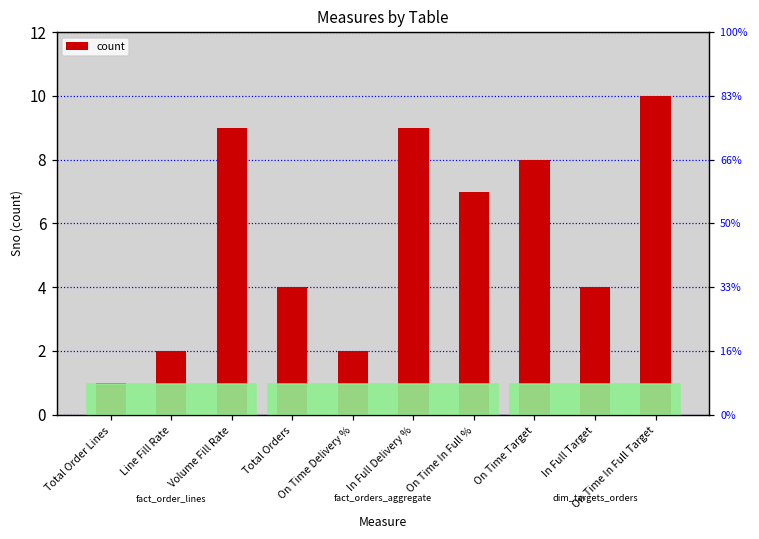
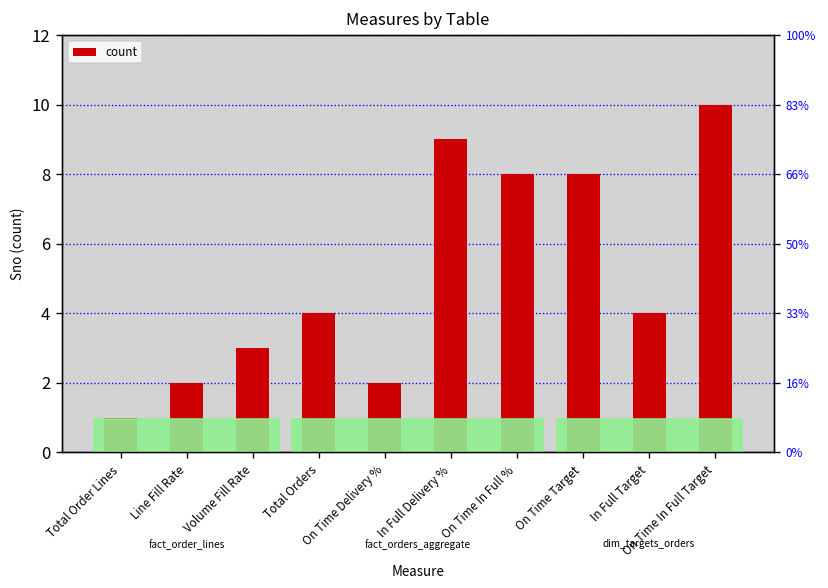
Volume Fill Rate: 9 -> 3
On Time In Full %: 7 -> 8
